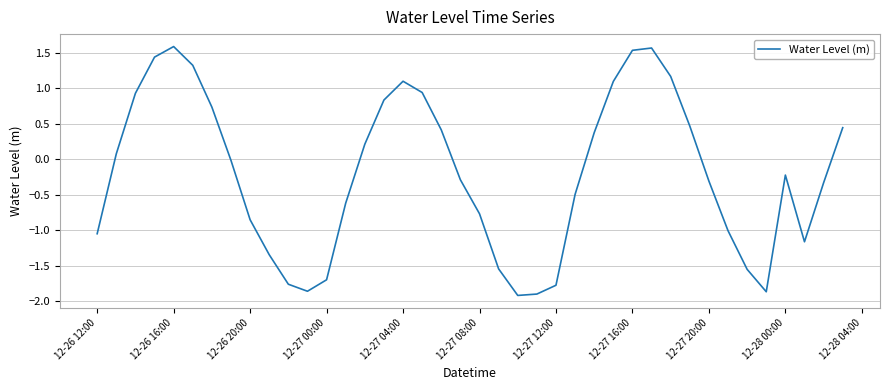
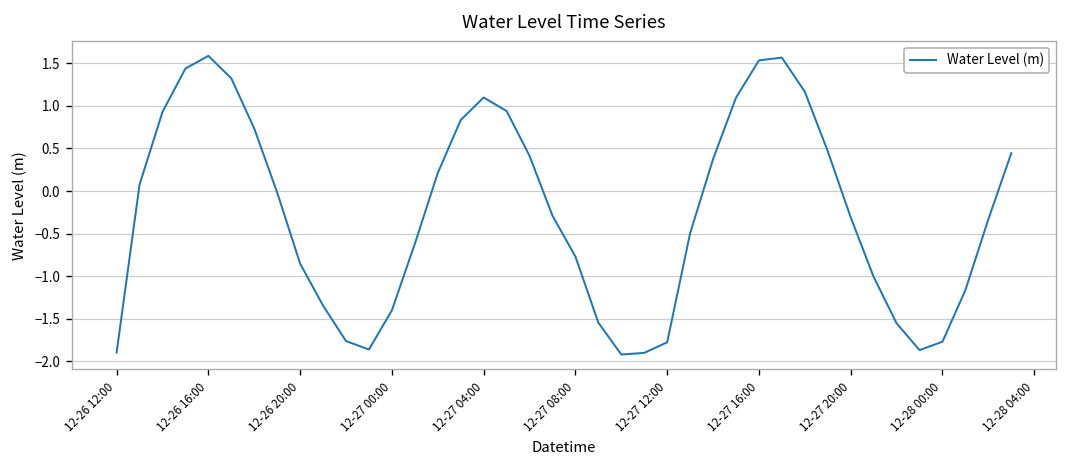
12-26 12:00: -1.0 -> -1.9
12-27 00:00: -1.7 -> -1.4
12-28 00:00: -0.2 -> -1.8
